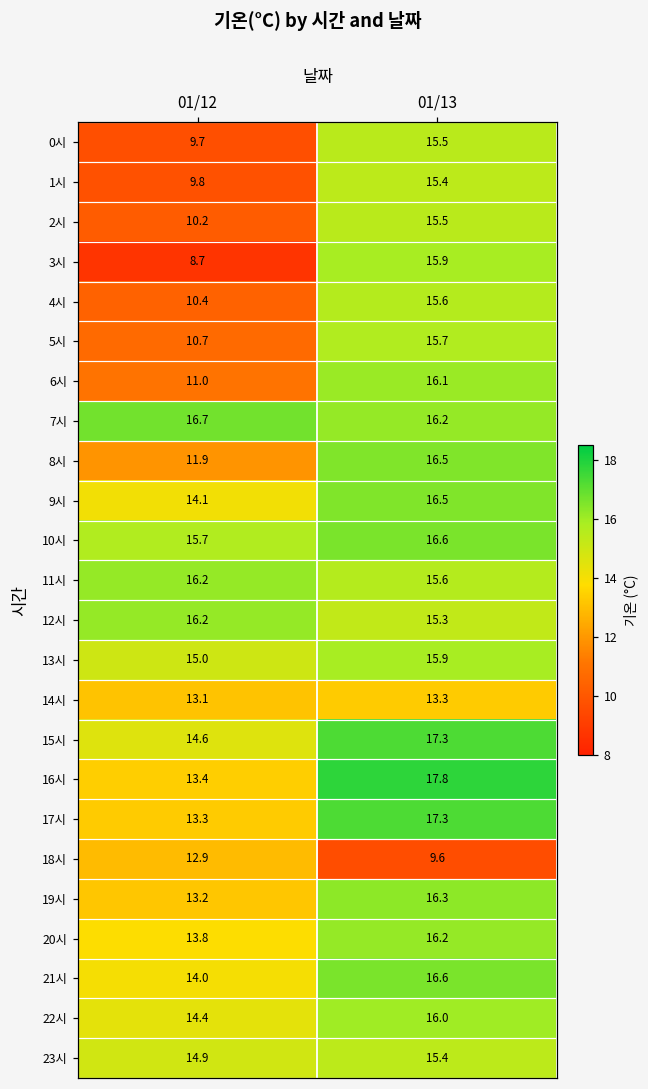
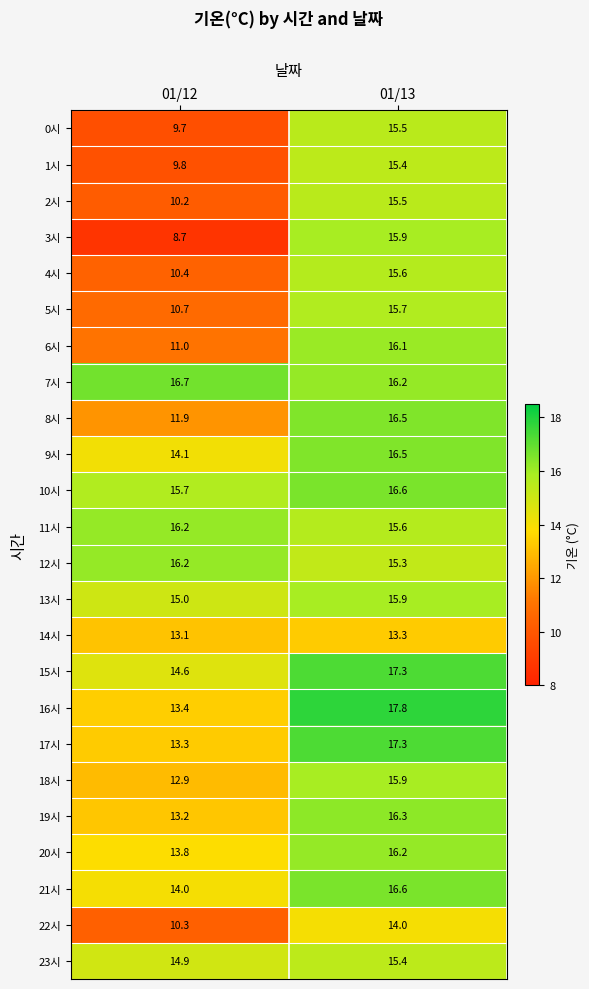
18시, 01/13: 9.6 -> 15.9
22시, 01/12: 14.4 -> 10.3
22시, 01/13: 16.0 -> 14.0
